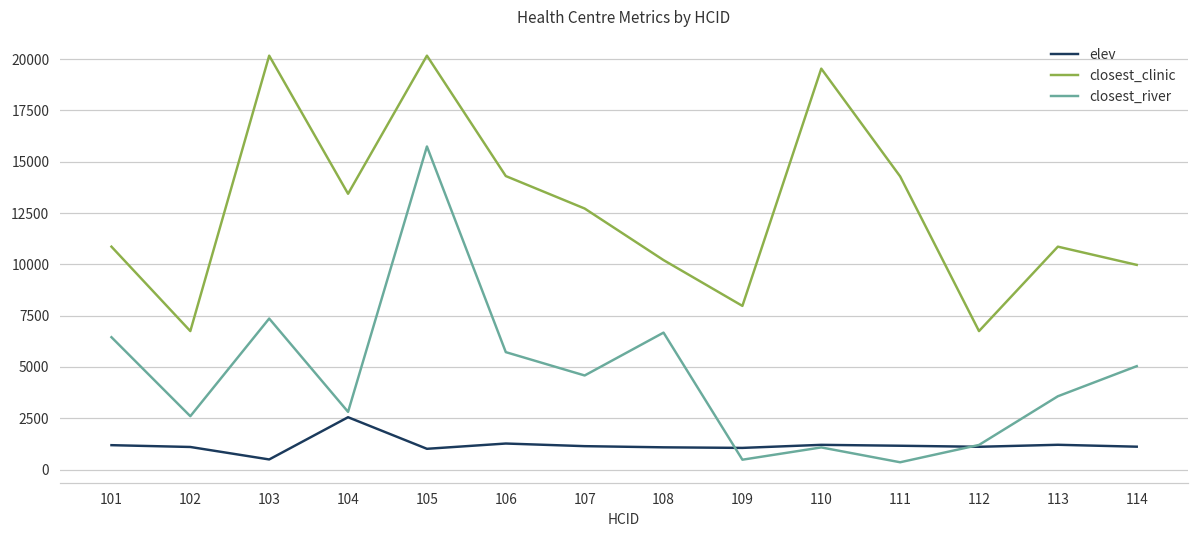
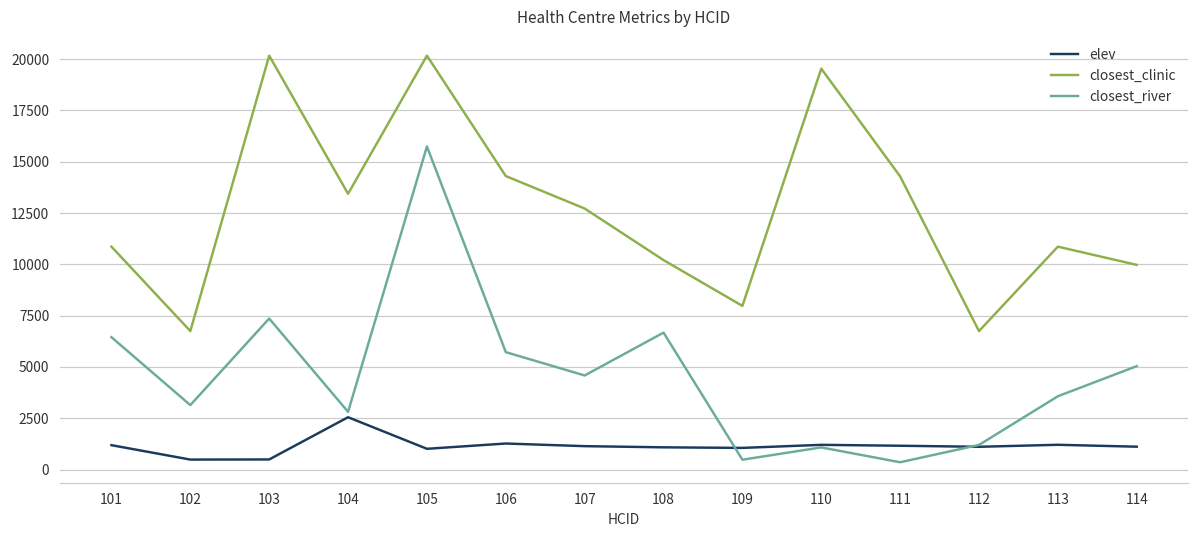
elev, 102: 1100 -> 500
closest_river, 102: 2600 -> 3100
